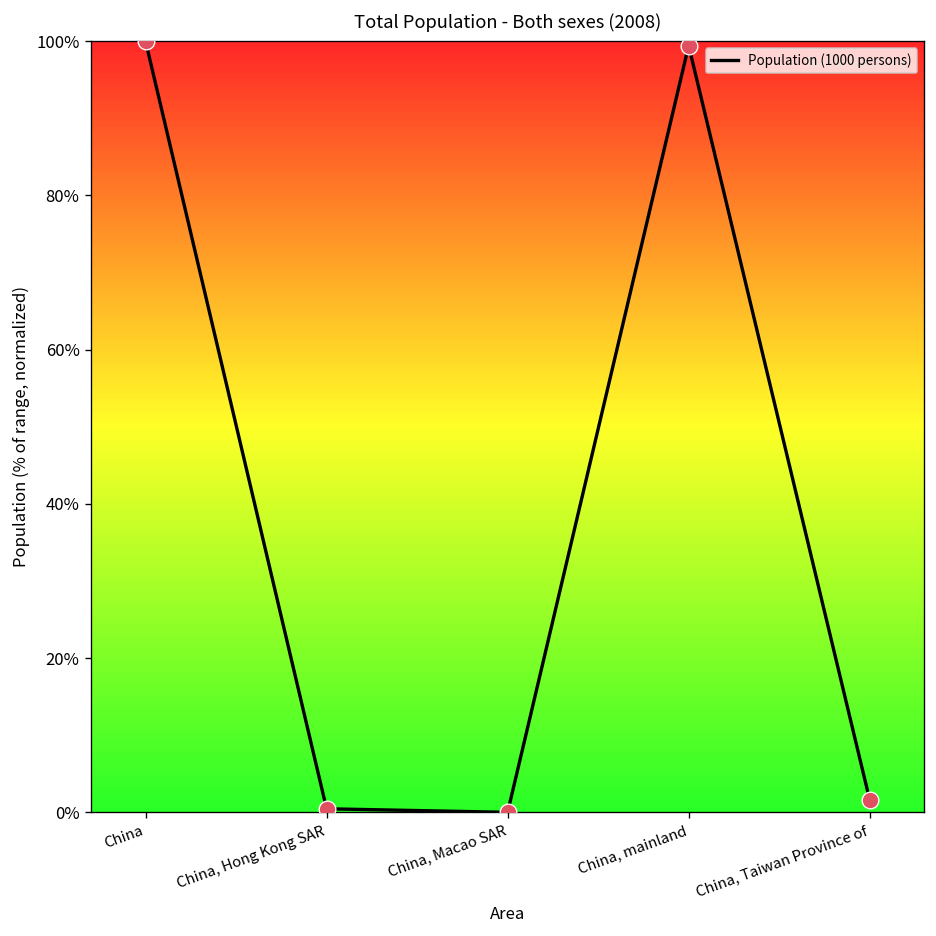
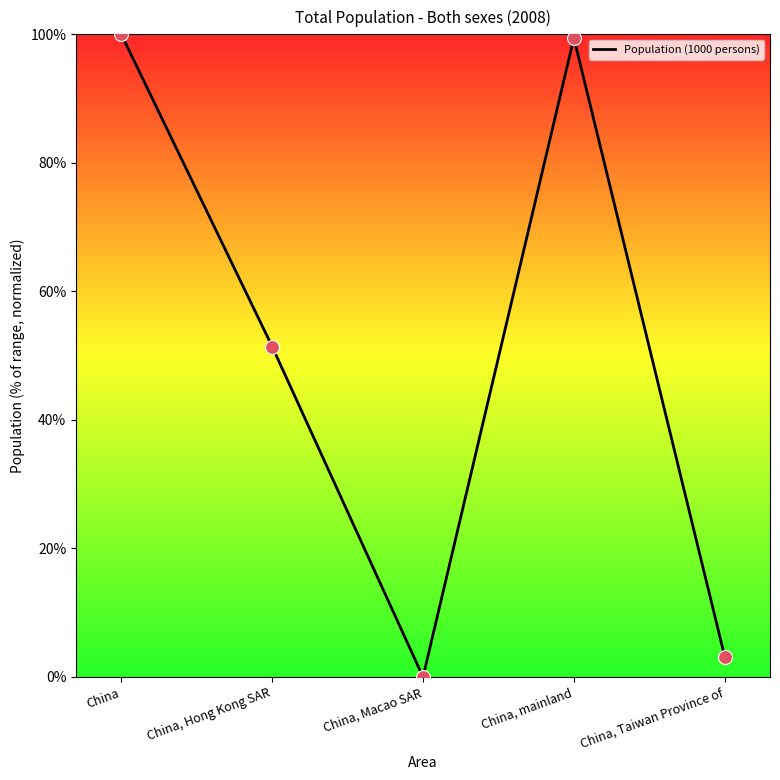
China, Hong Kong SAR: 0% -> 51%
China, Taiwan Province of: 2% -> 3%
